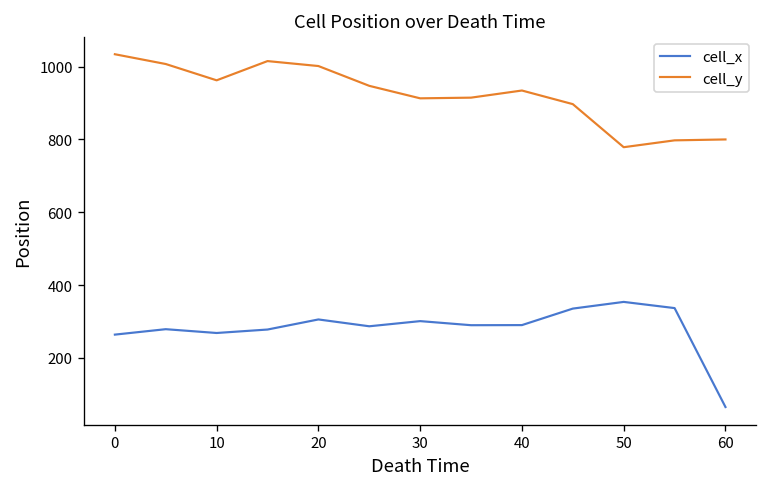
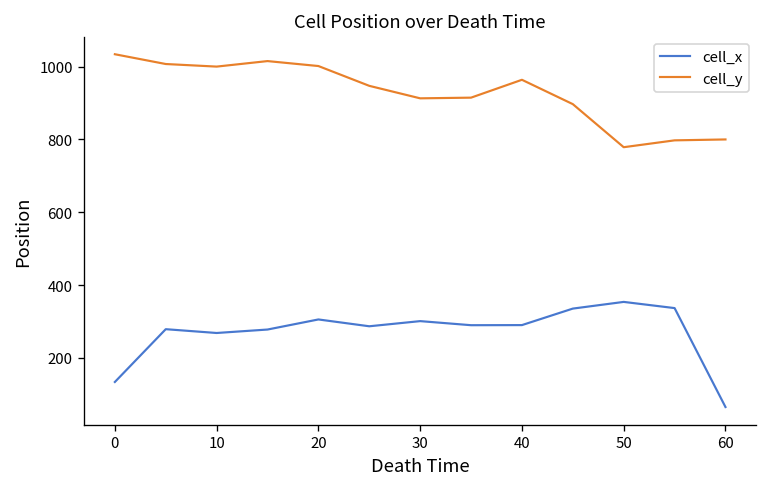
cell_x, 0: 260 -> 130
cell_y, 10: 960 -> 1000
cell_y, 40: 930 -> 960
